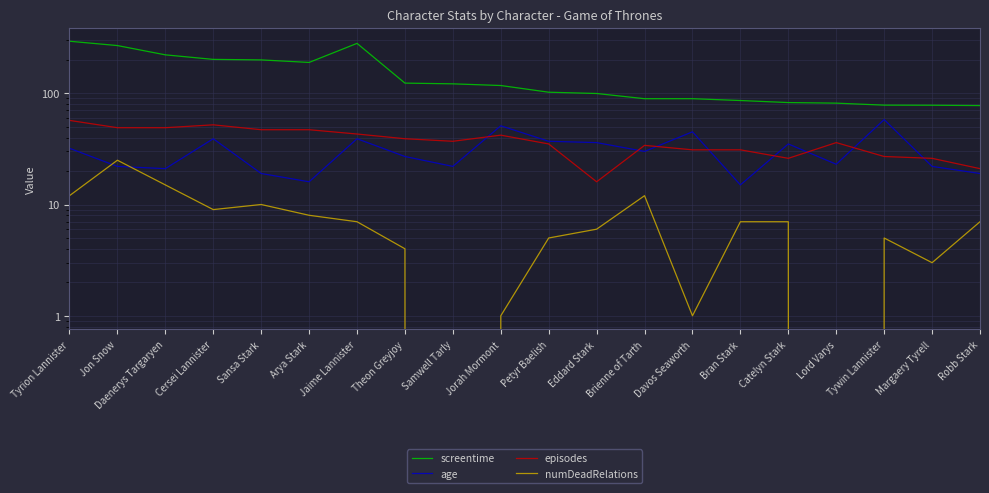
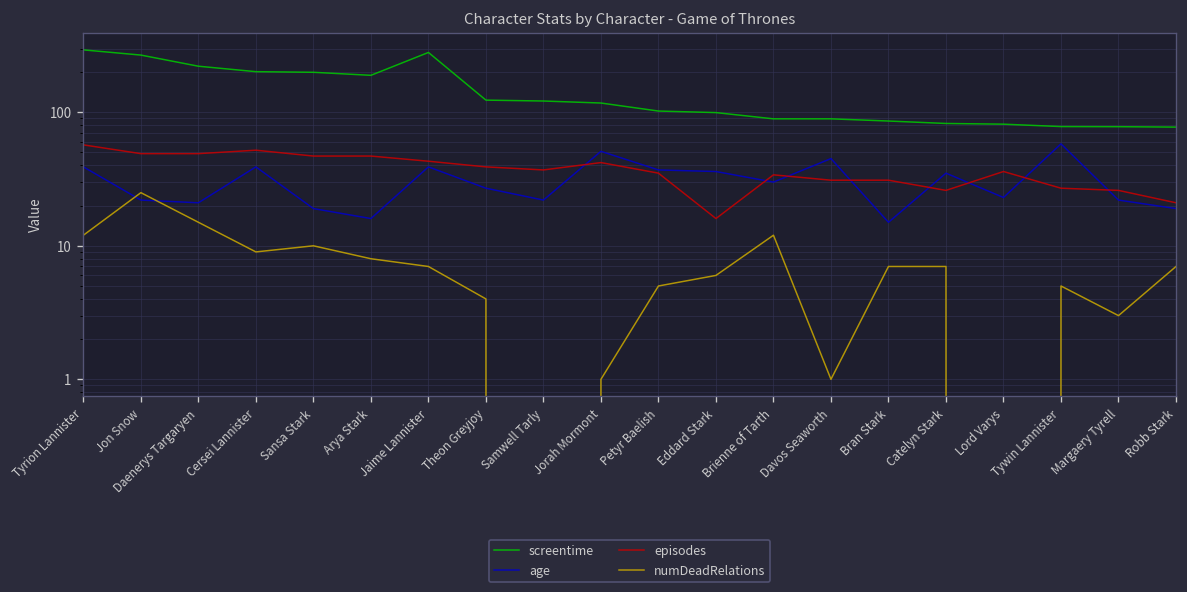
age, Tyrion Lannister: 32 -> 39
